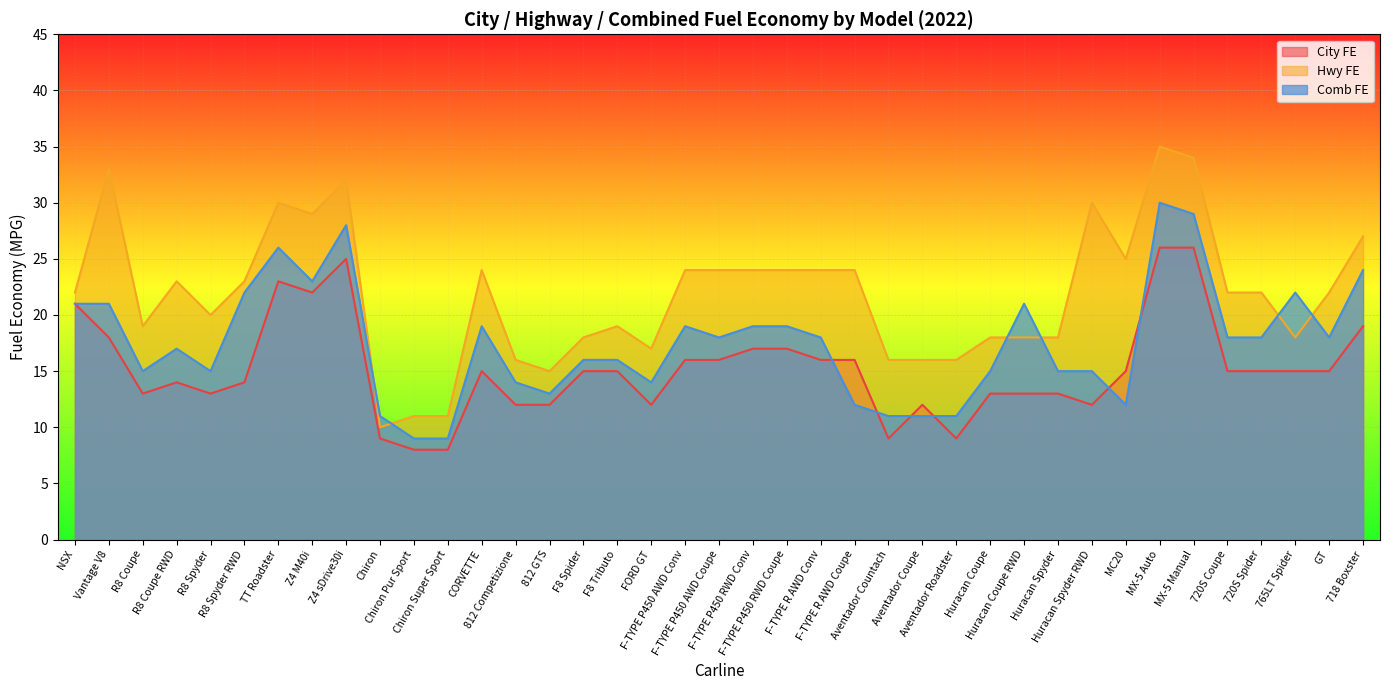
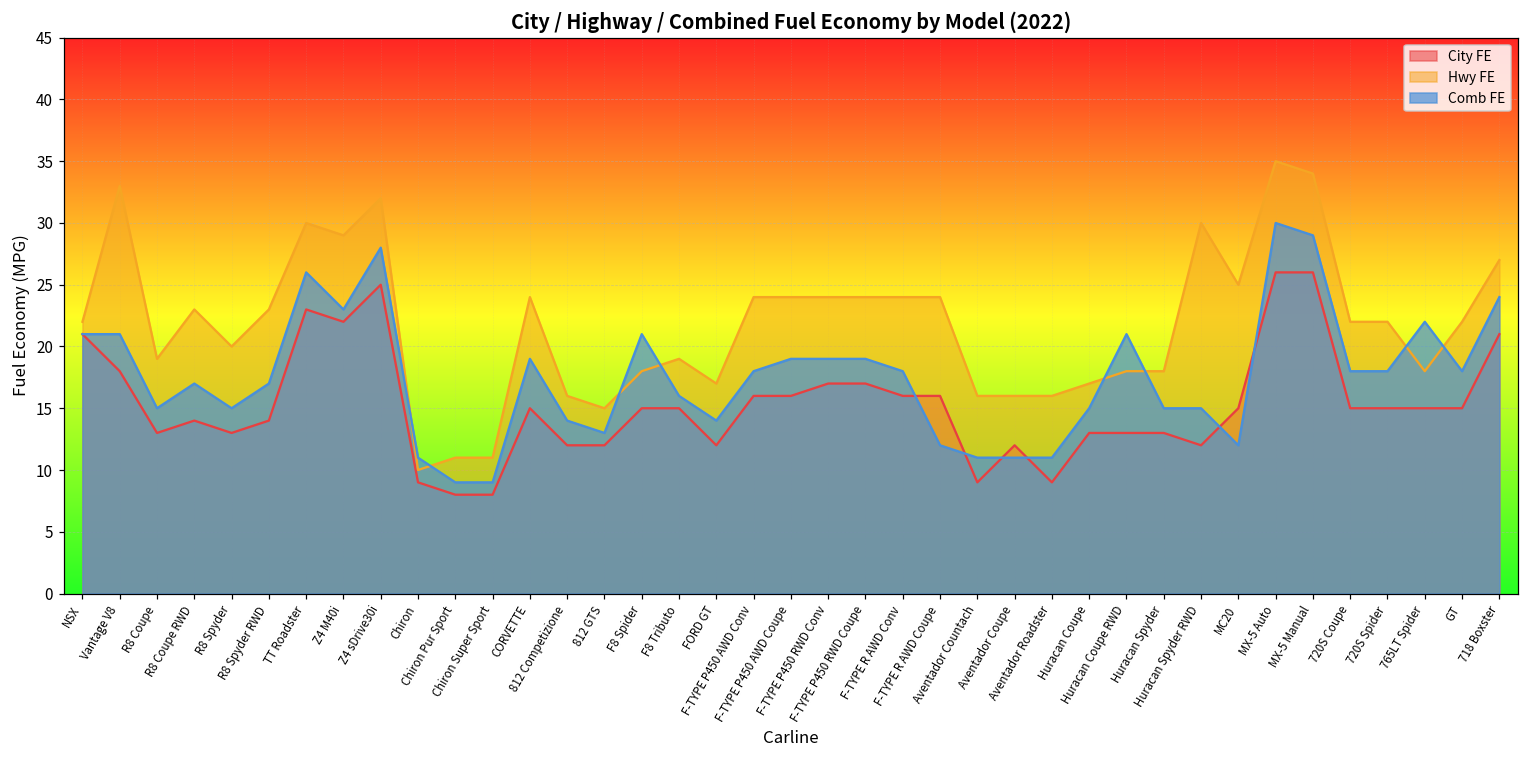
Comb FE, R8 Spyder RWD: 22 -> 17
Comb FE, F8 Spider: 16 -> 21
Comb FE, F-TYPE P450 AWD Conv: 19 -> 18
Comb FE, F-TYPE P450 AWD Coupe: 18 -> 19
Hwy FE, Huracan Coupe: 18 -> 17
City FE, 718 Boxster: 19 -> 21
